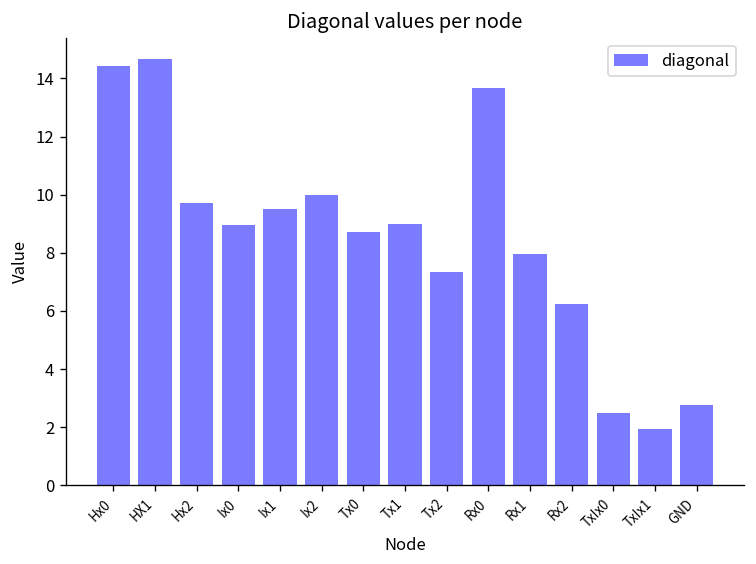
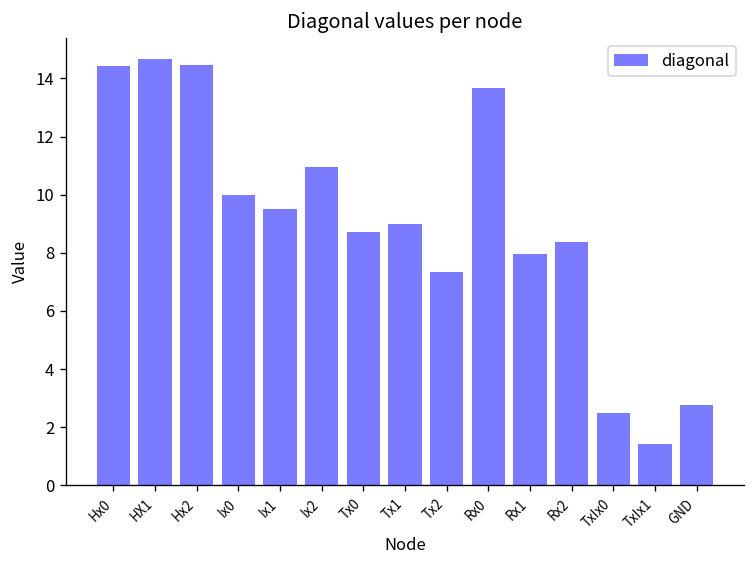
Hx2: 9.7 -> 14.4
Ix0: 9.0 -> 10.0
Ix2: 10.0 -> 10.9
Rx2: 6.2 -> 8.4
TxIx1: 1.9 -> 1.4
